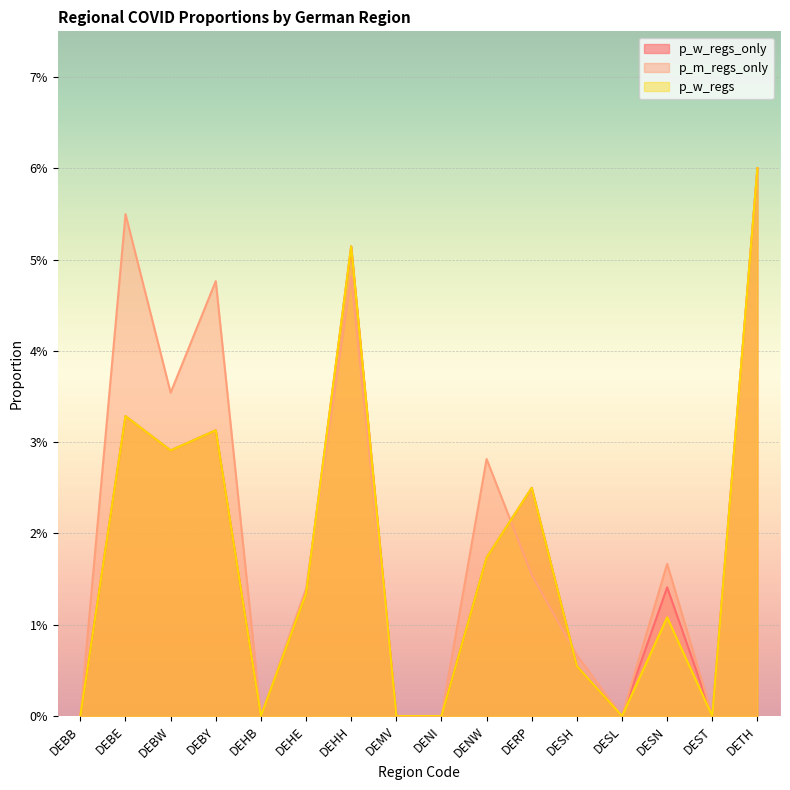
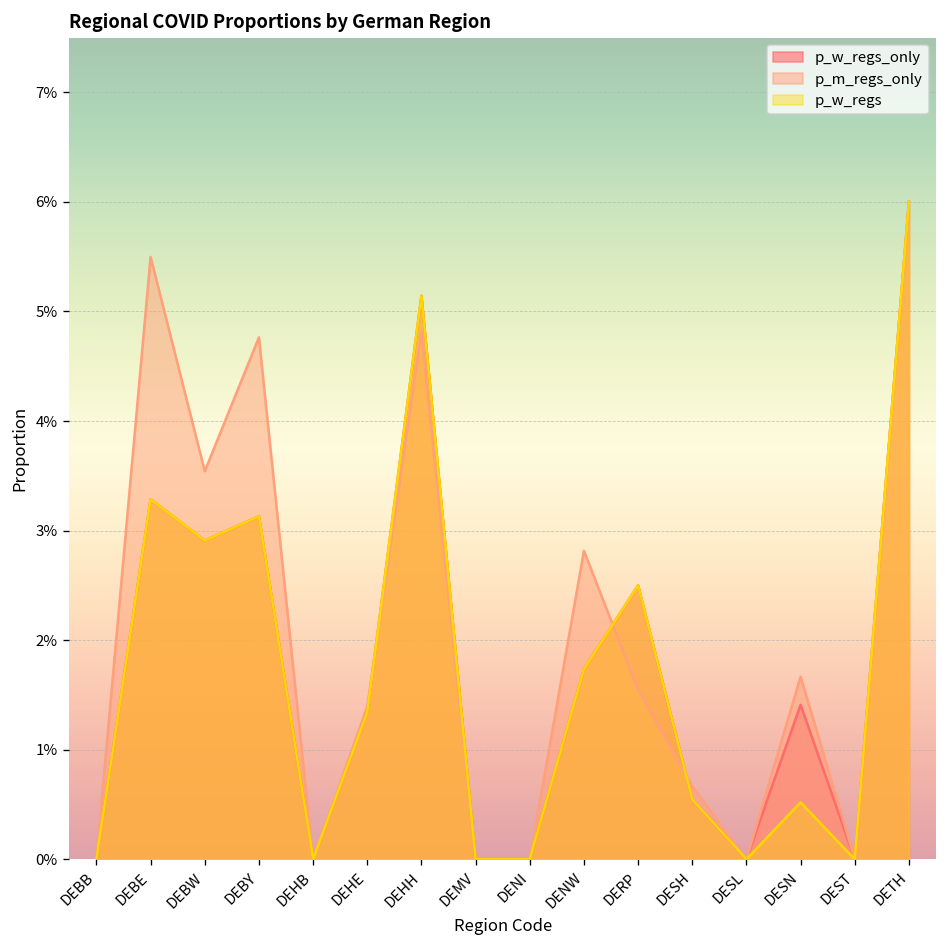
p_w_regs, DESN: 1.1% -> 0.5%
